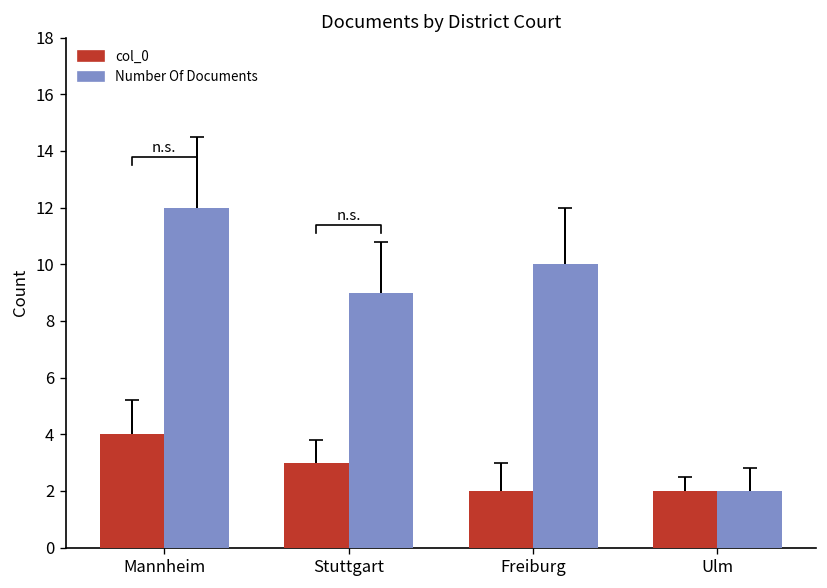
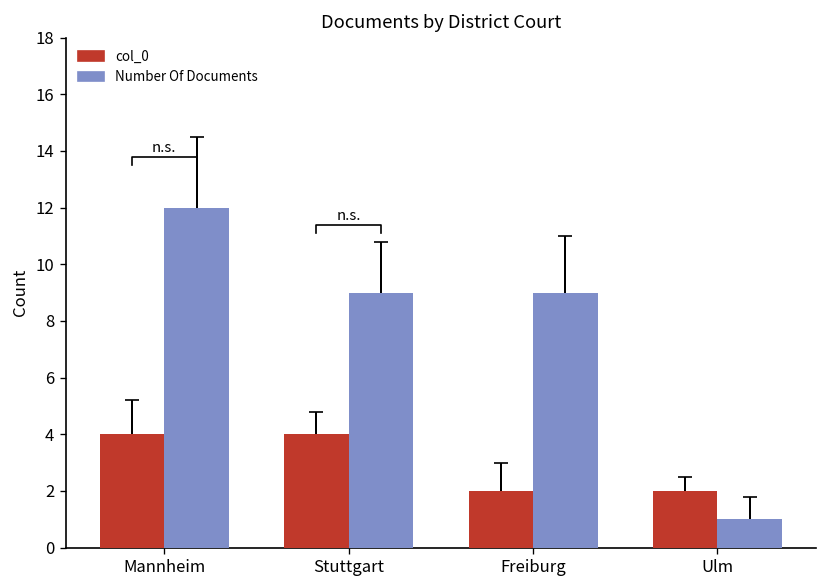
col_0, Stuttgart: 3 -> 4
Number Of Documents, Freiburg: 10 -> 9
Number Of Documents, Ulm: 2 -> 1
